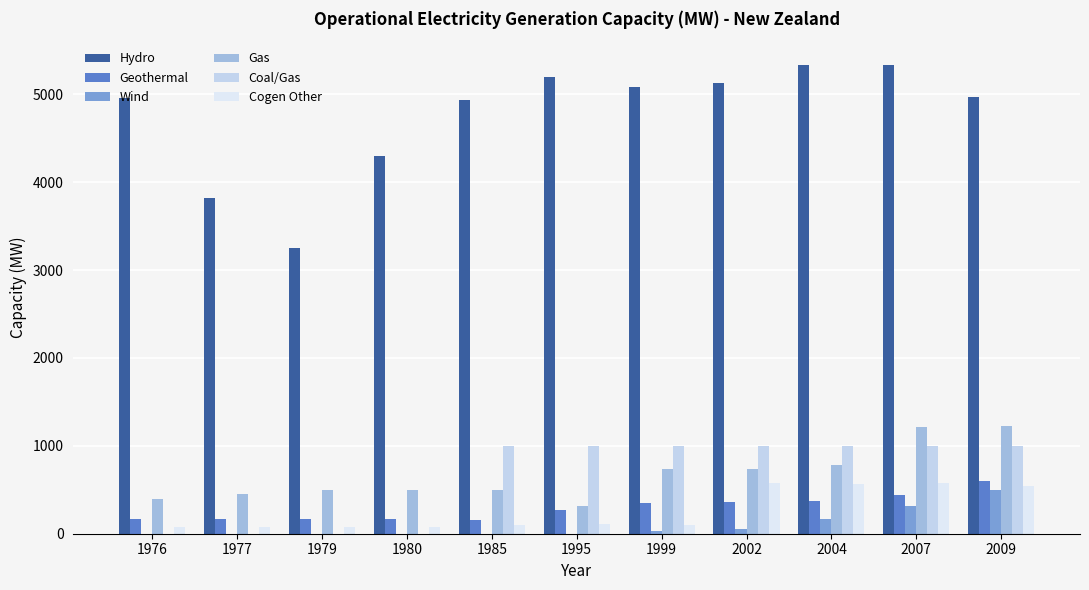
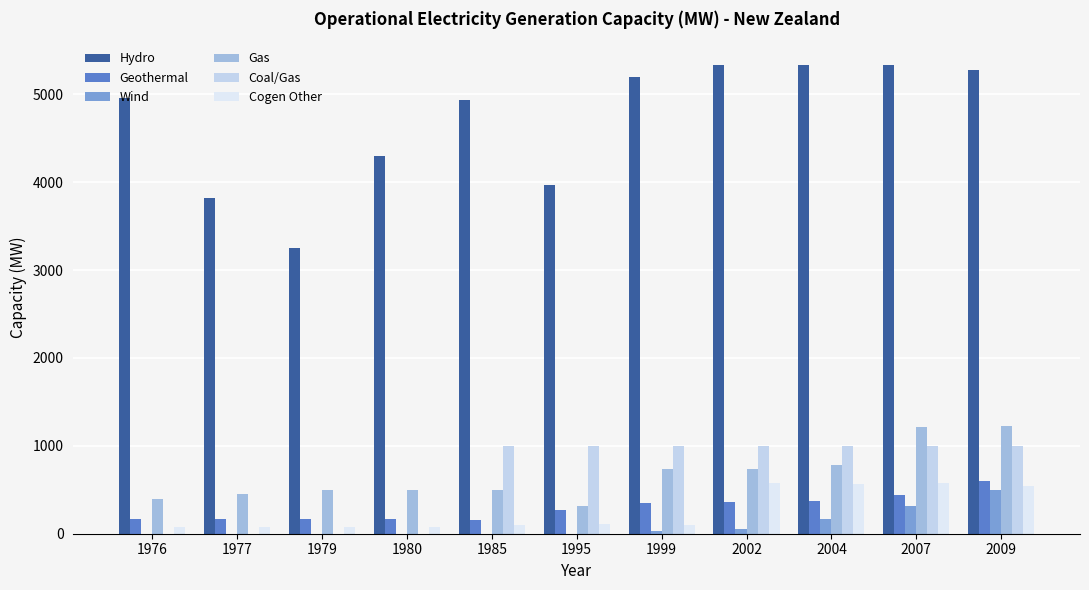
Hydro, 1995: 5200 -> 4000
Hydro, 1999: 5100 -> 5200
Hydro, 2002: 5100 -> 5300
Hydro, 2009: 5000 -> 5300
